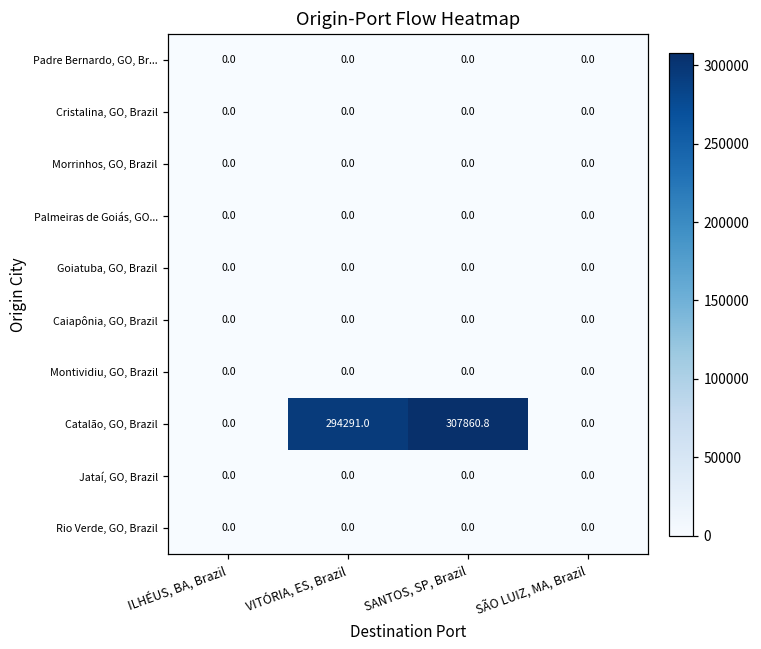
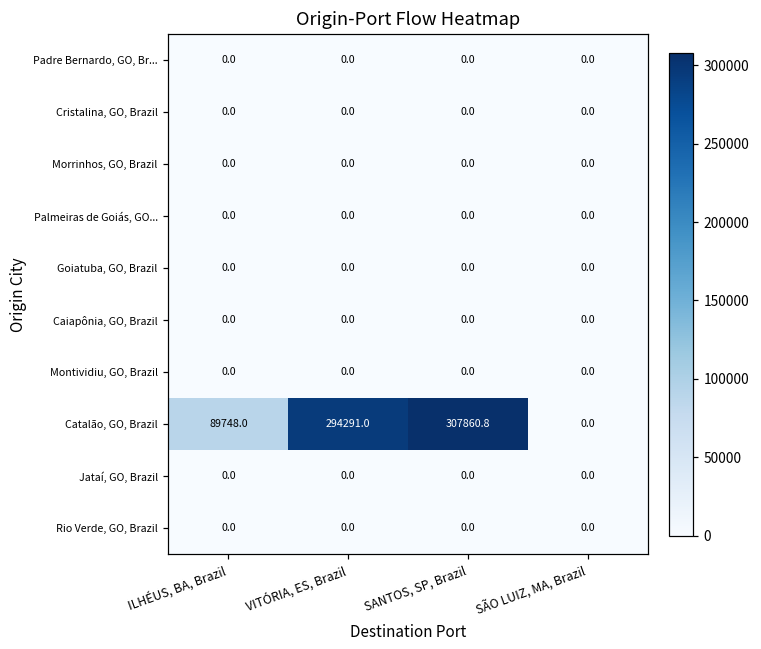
Catalão, GO, Brazil, ILHÉUS, BA, Brazil: 0.0 -> 89748.0
